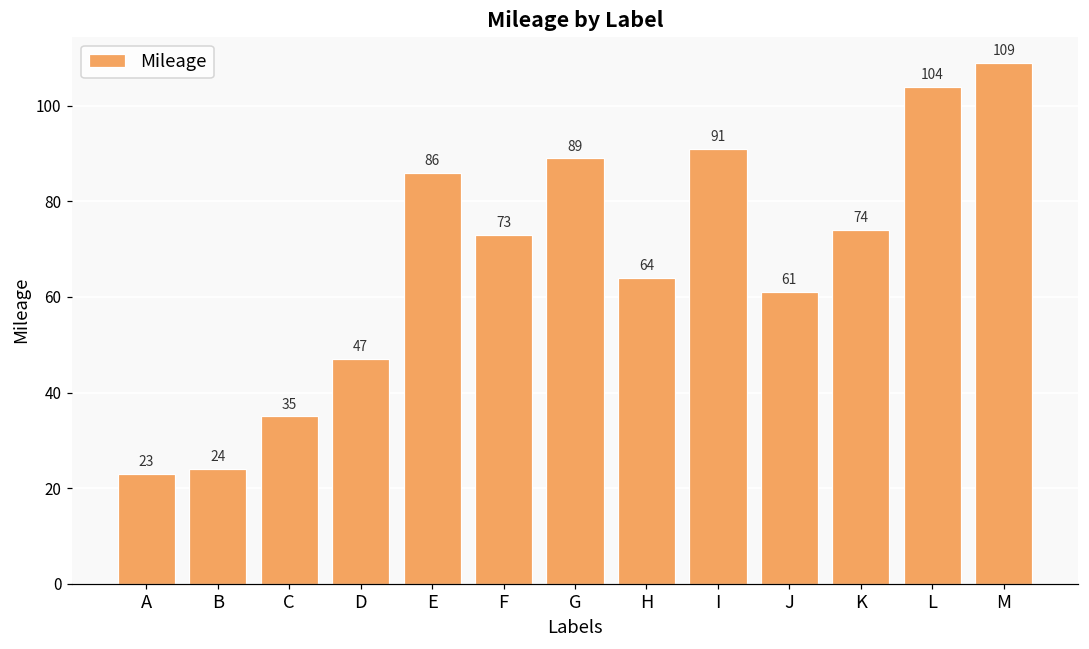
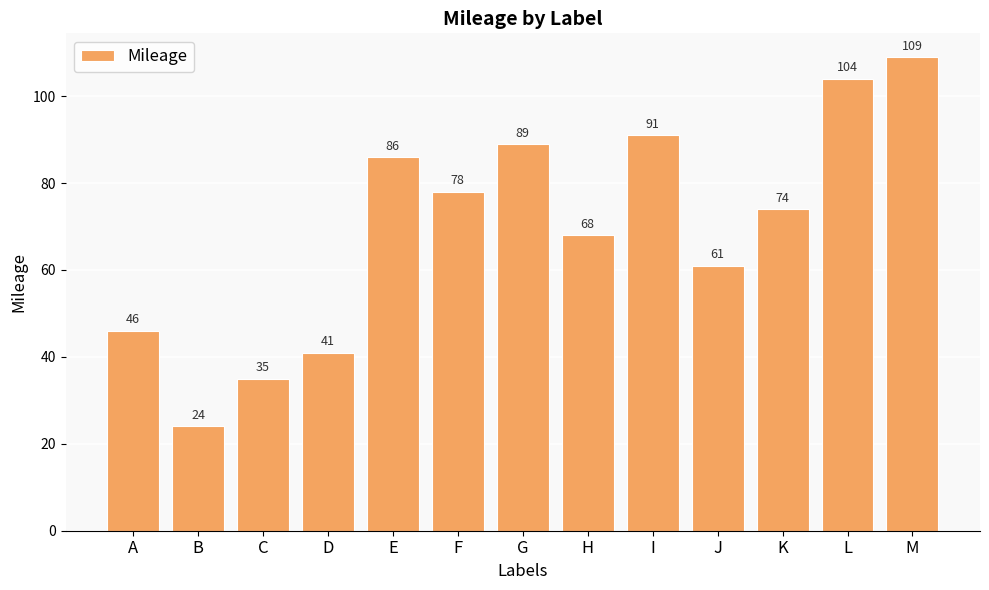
A: 23 -> 46
D: 47 -> 41
F: 73 -> 78
H: 64 -> 68
